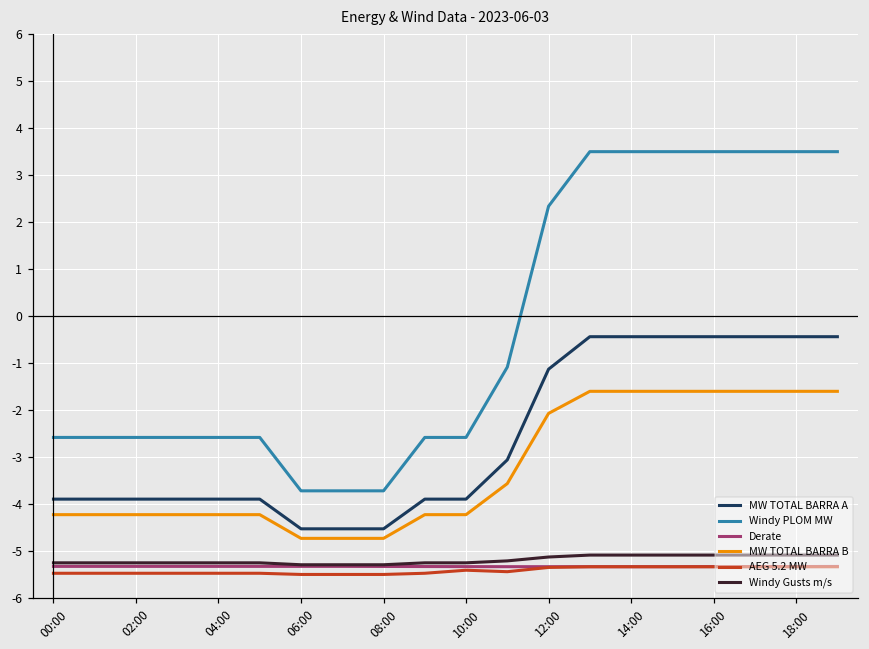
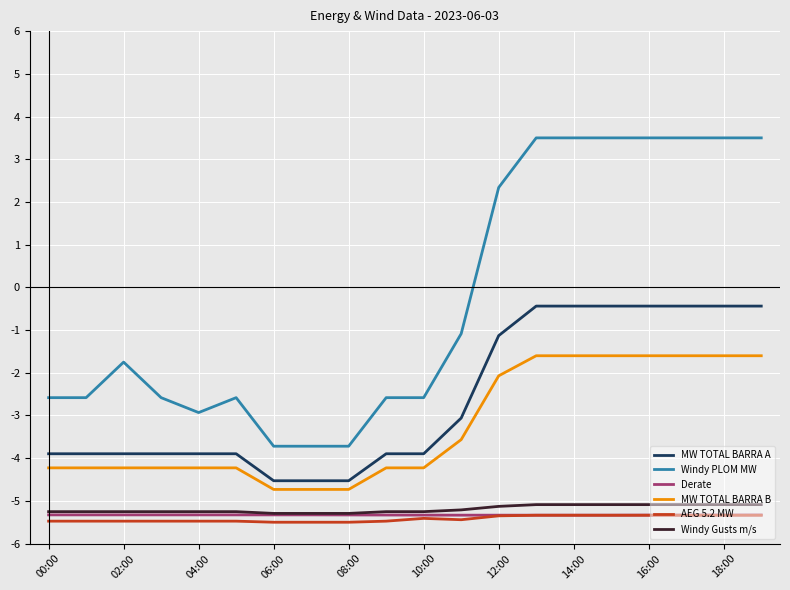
Windy PLOM MW, 02:00: -2.6 -> -1.8
Windy PLOM MW, 04:00: -2.6 -> -2.9
